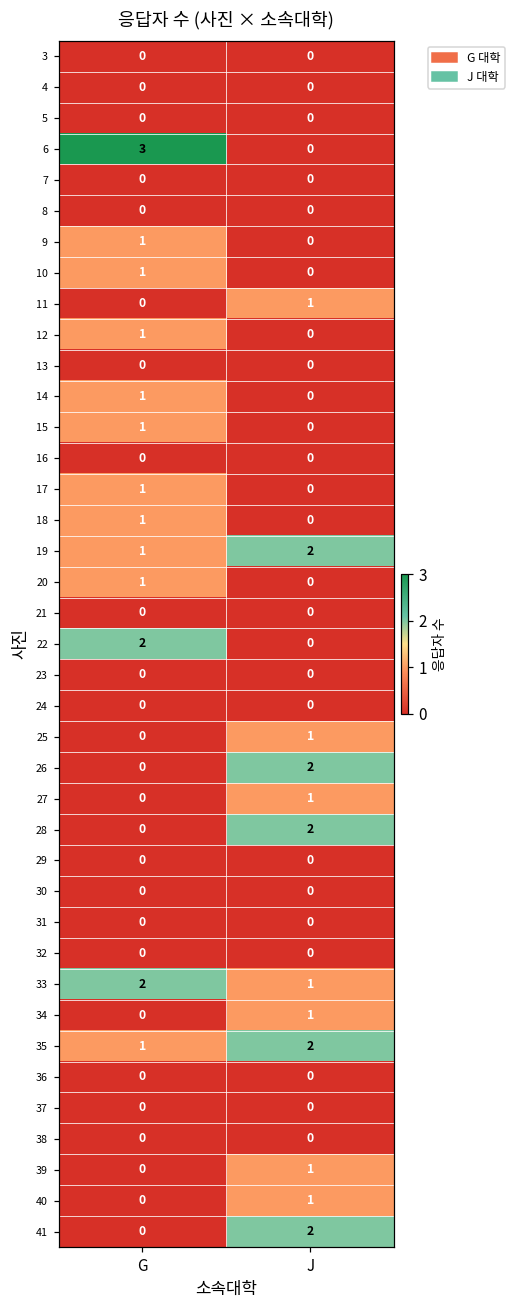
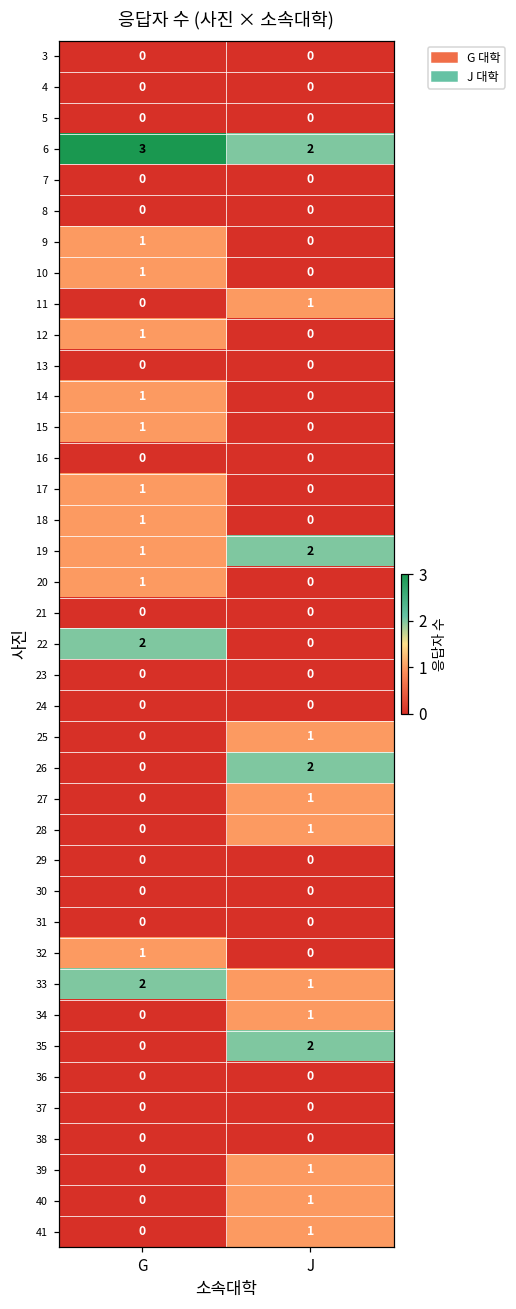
6, J: 0 -> 2
28, J: 2 -> 1
32, G: 0 -> 1
35, G: 1 -> 0
41, J: 2 -> 1
